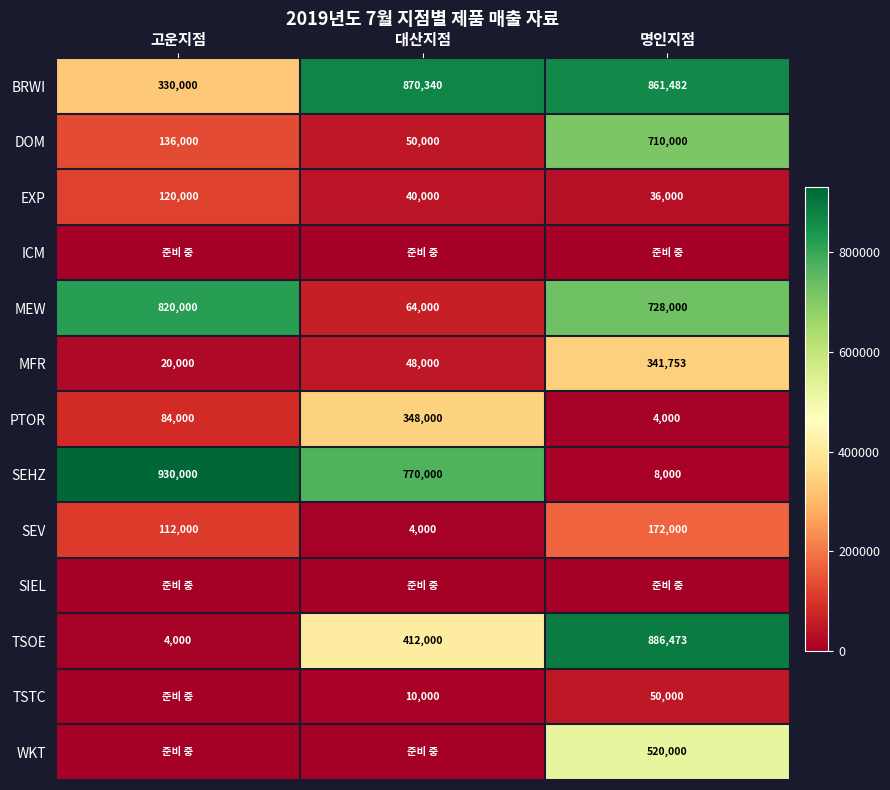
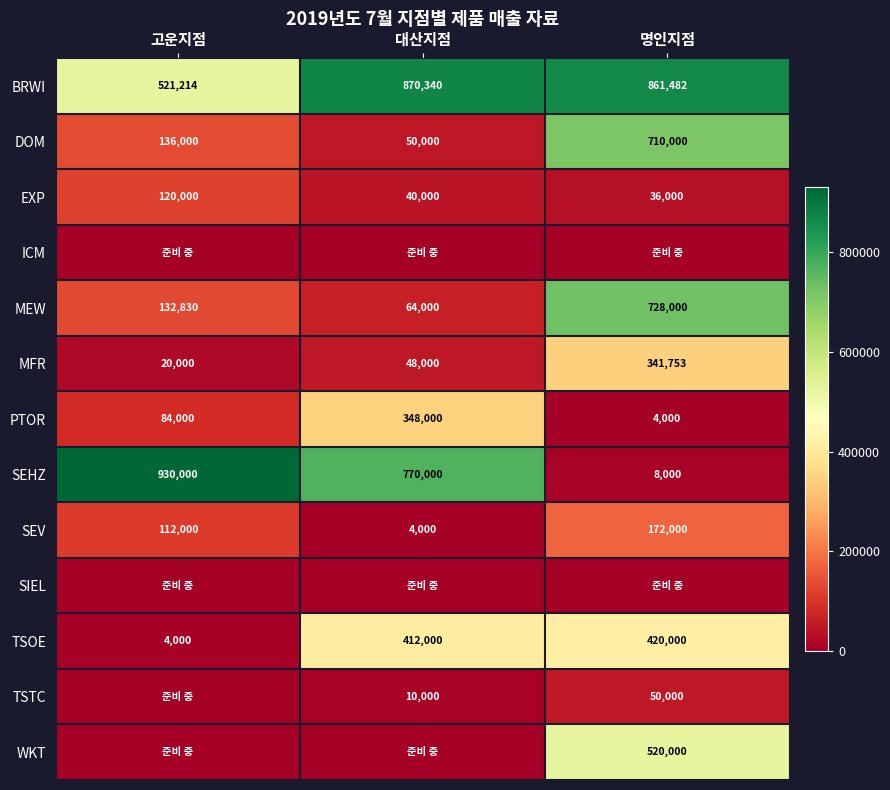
BRWI, 고운지점: 330,000 -> 521,214
MEW, 고운지점: 820,000 -> 132,830
TSOE, 명인지점: 886,473 -> 420,000
